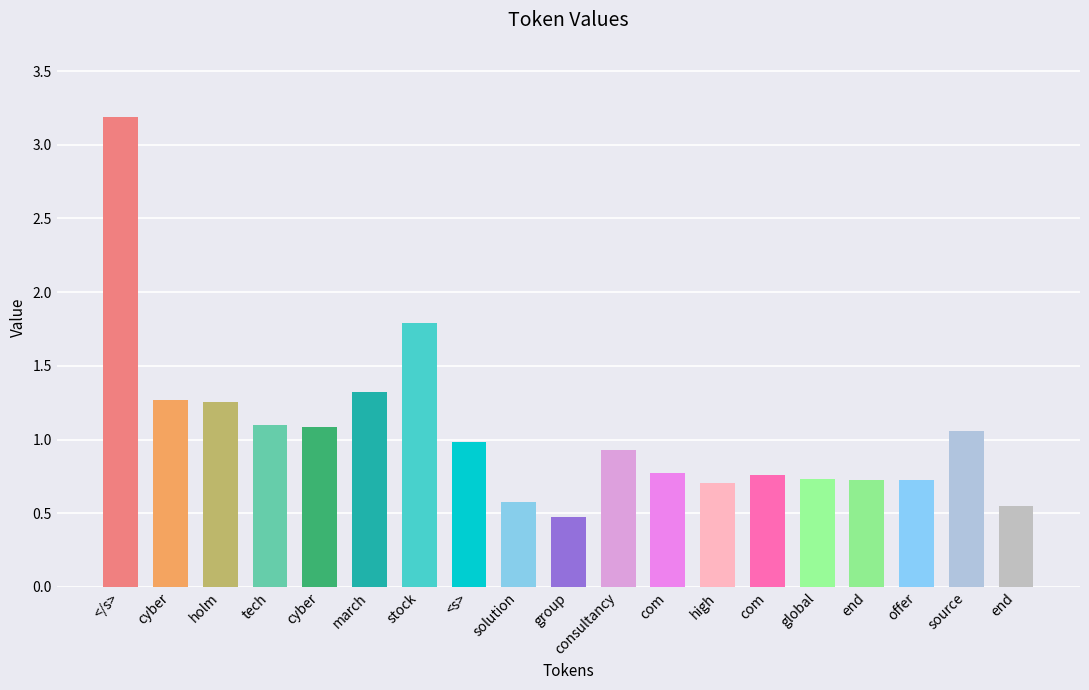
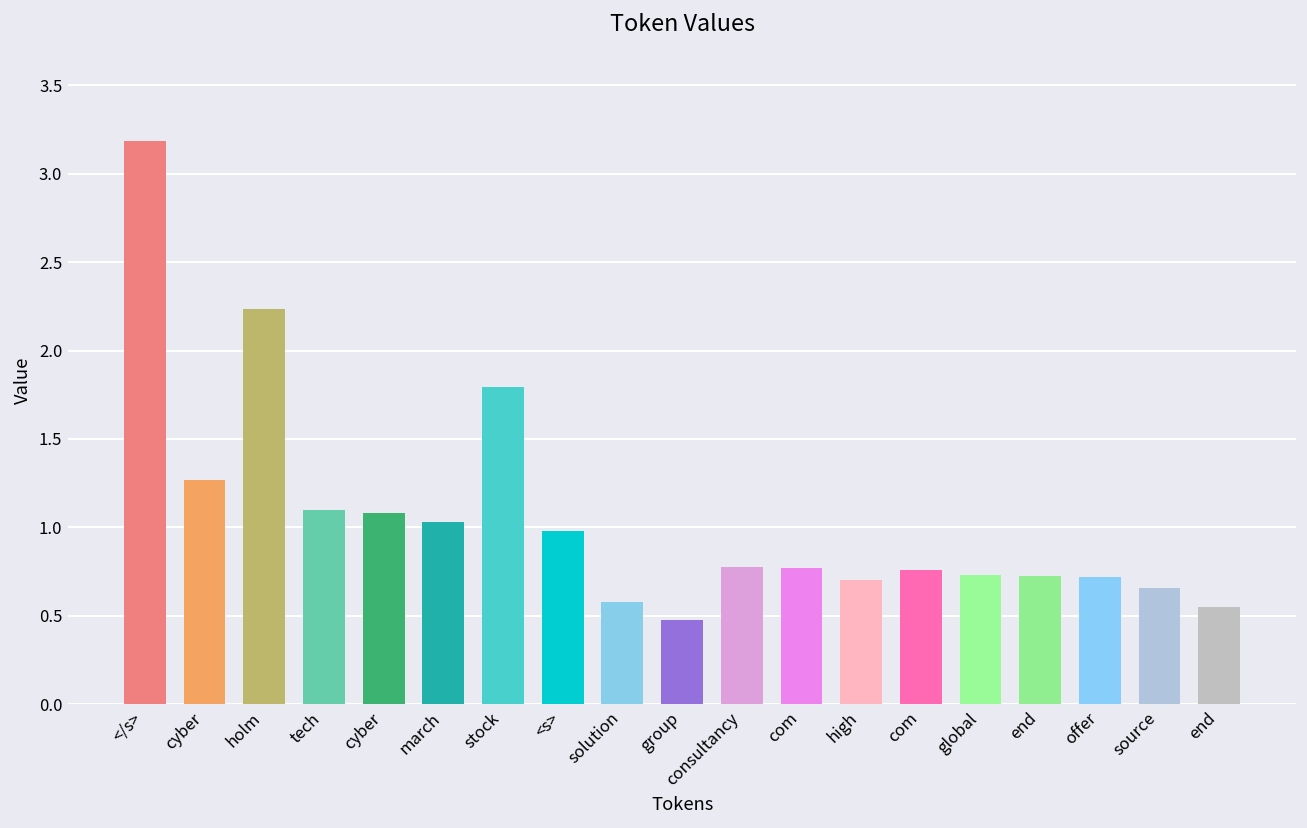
holm: 1.26 -> 2.24
march: 1.32 -> 1.03
consultancy: 0.93 -> 0.77
source: 1.06 -> 0.66
